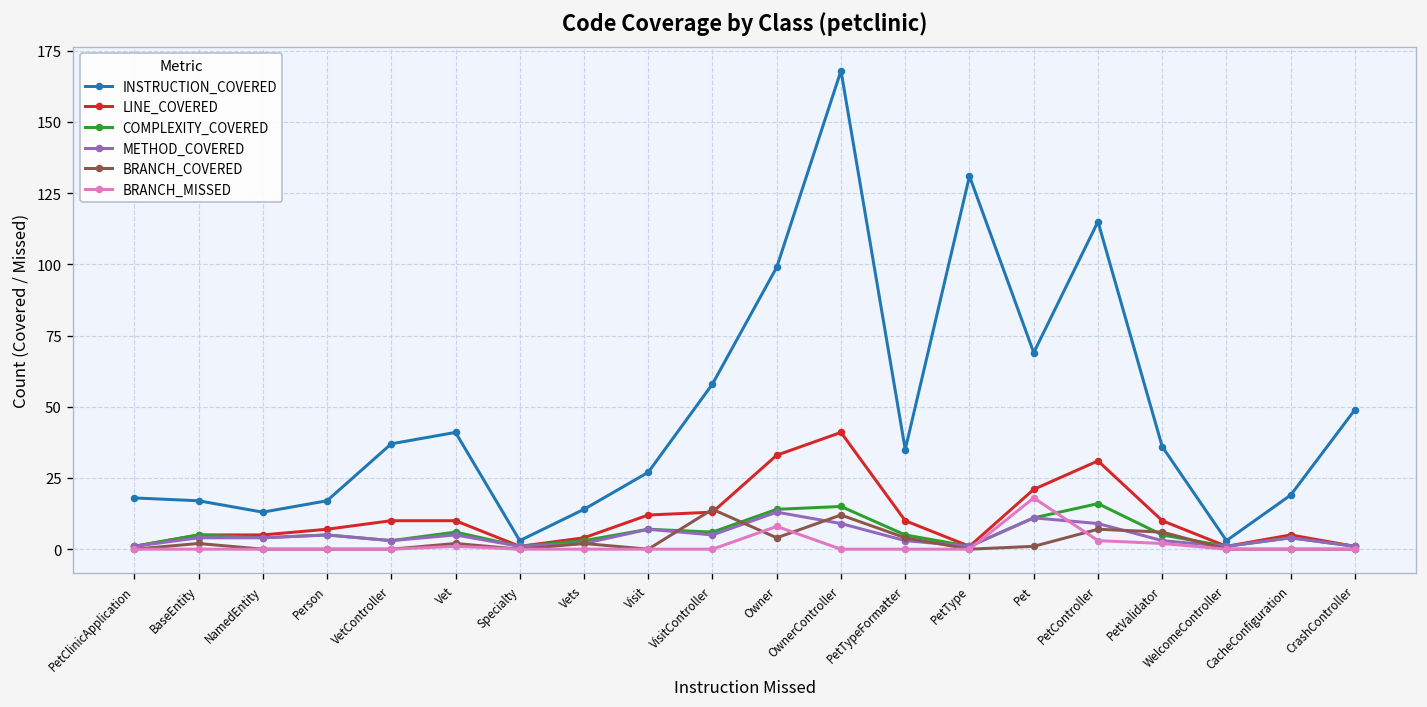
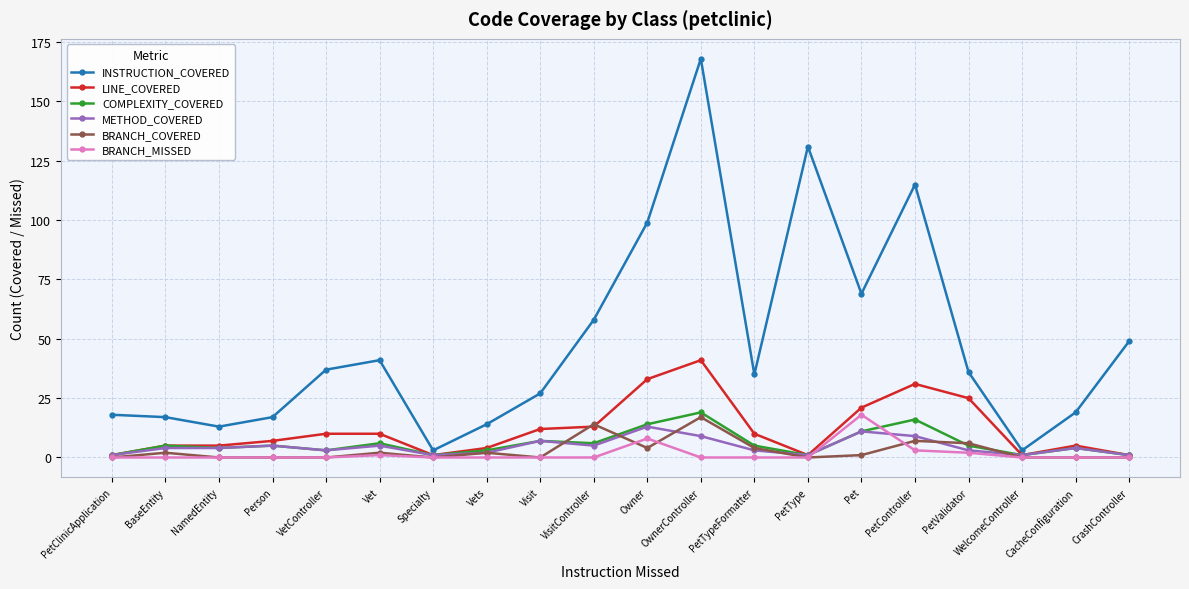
COMPLEXITY_COVERED, OwnerController: 15 -> 19
BRANCH_COVERED, OwnerController: 12 -> 17
LINE_COVERED, PetValidator: 10 -> 25
